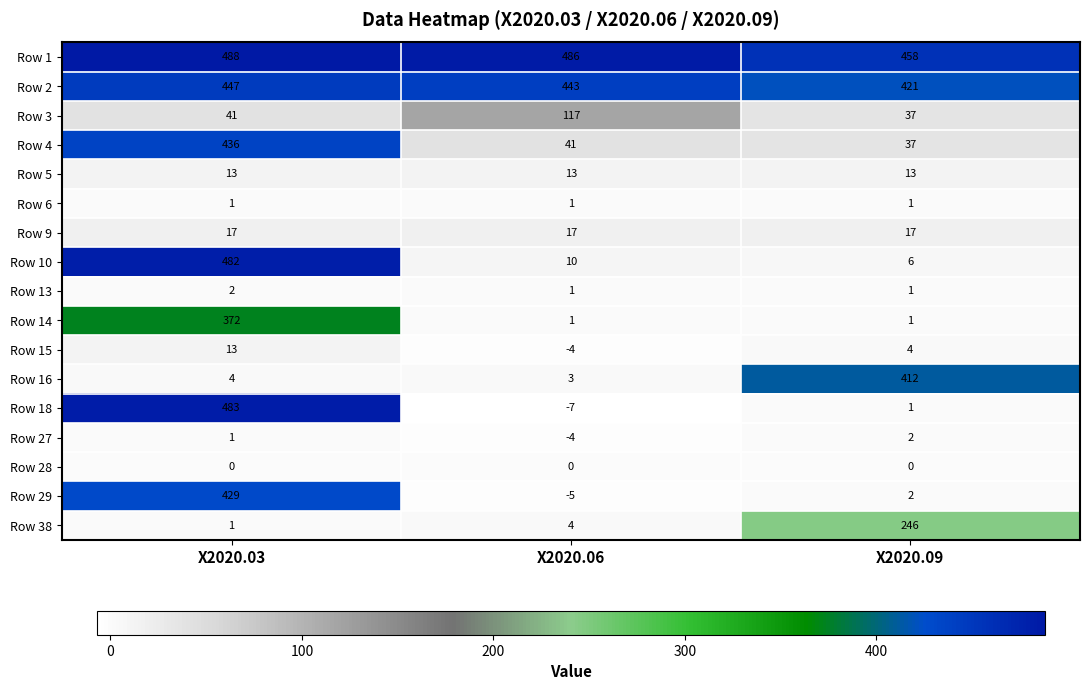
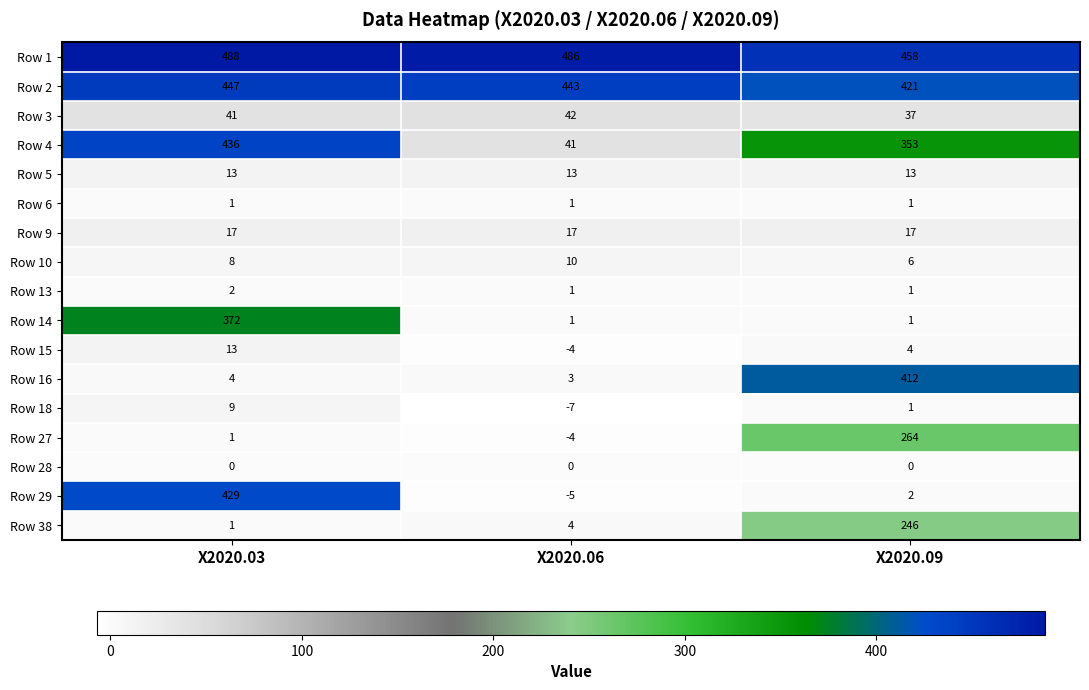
Row 3, X2020.06: 117 -> 42
Row 4, X2020.09: 37 -> 353
Row 10, X2020.03: 482 -> 8
Row 18, X2020.03: 483 -> 9
Row 27, X2020.09: 2 -> 264
